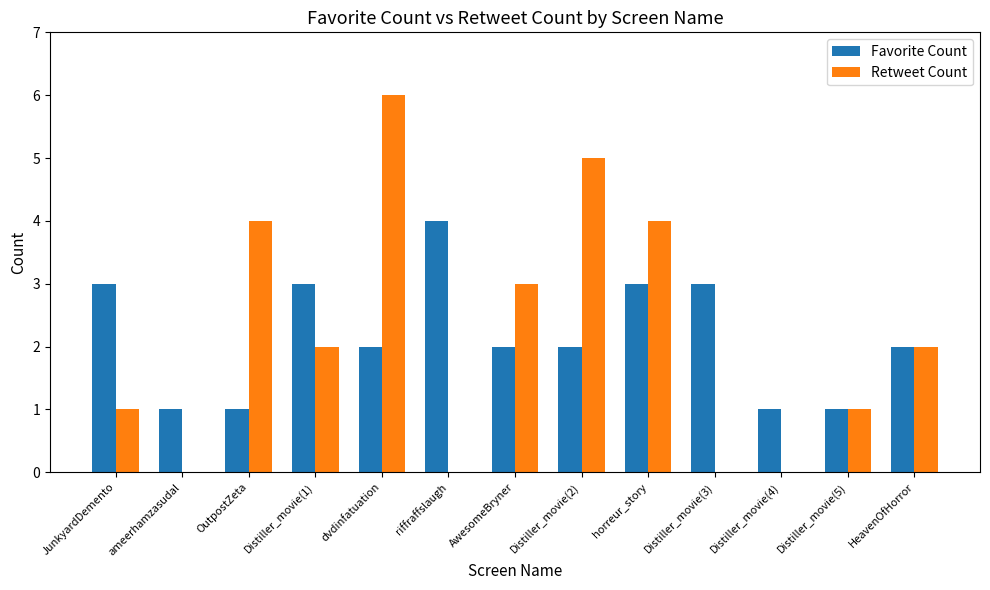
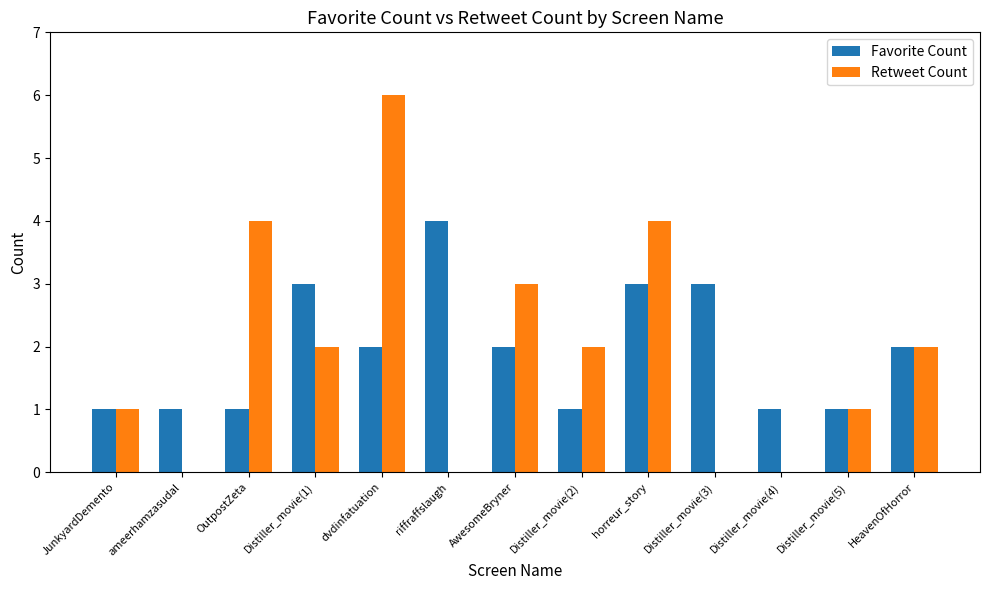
Favorite Count, JunkyardDemento: 3 -> 1
Favorite Count, Distiller_movie(2): 2 -> 1
Retweet Count, Distiller_movie(2): 5 -> 2
